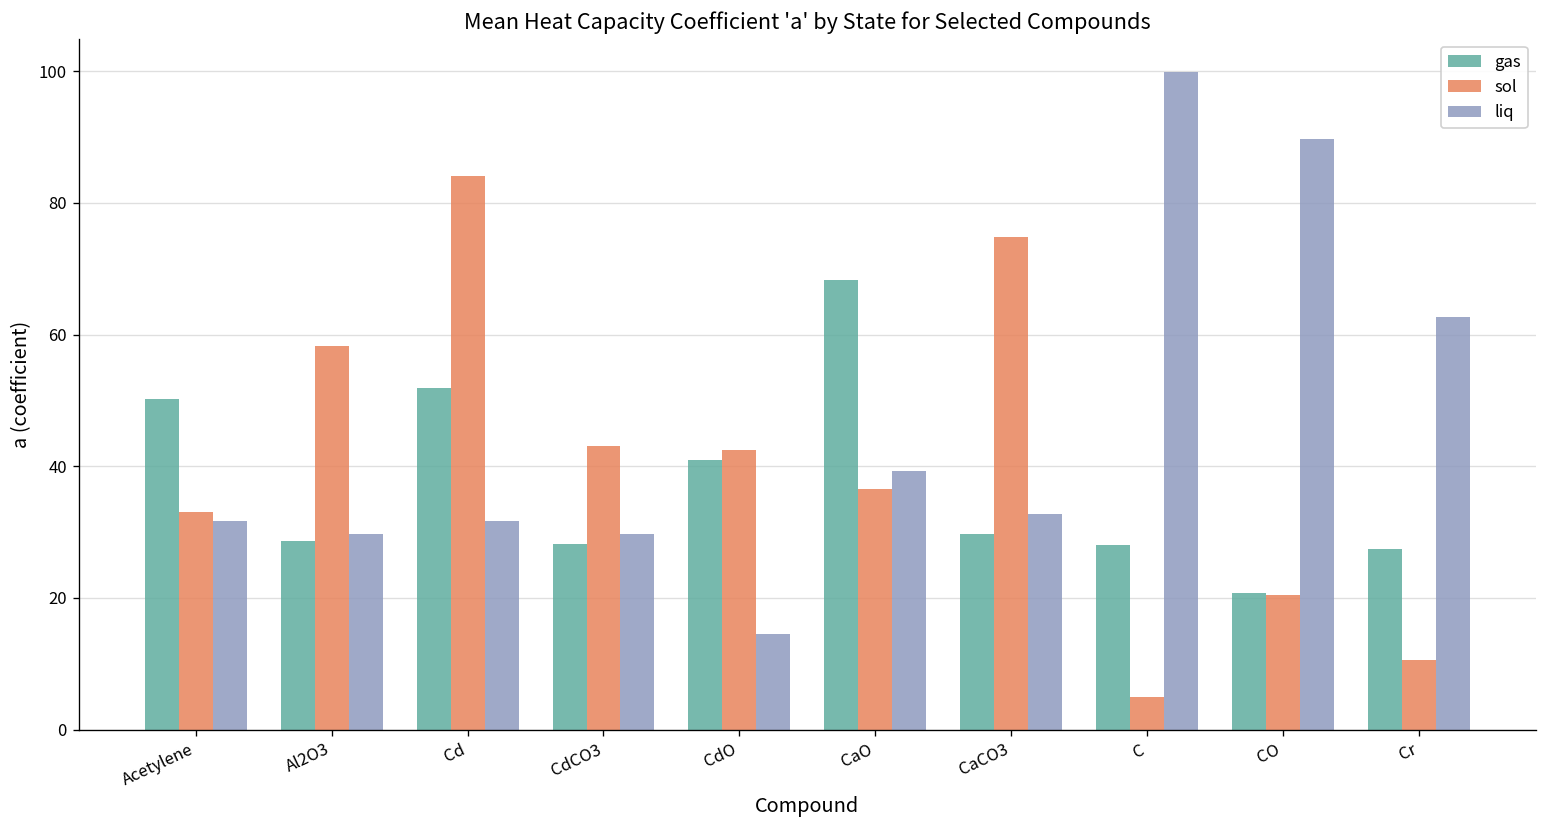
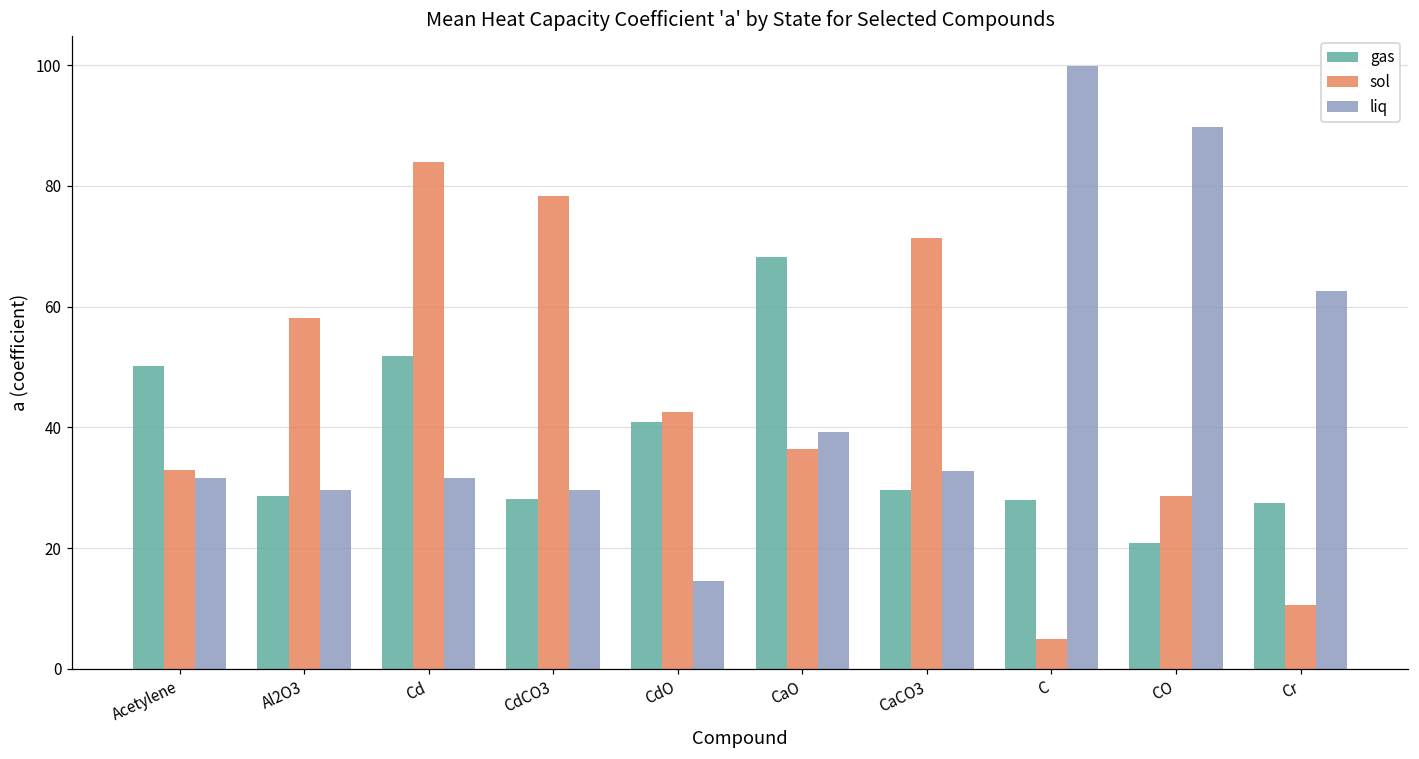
sol, CdCO3: 43 -> 78
sol, CaCO3: 75 -> 71
sol, CO: 20 -> 29
